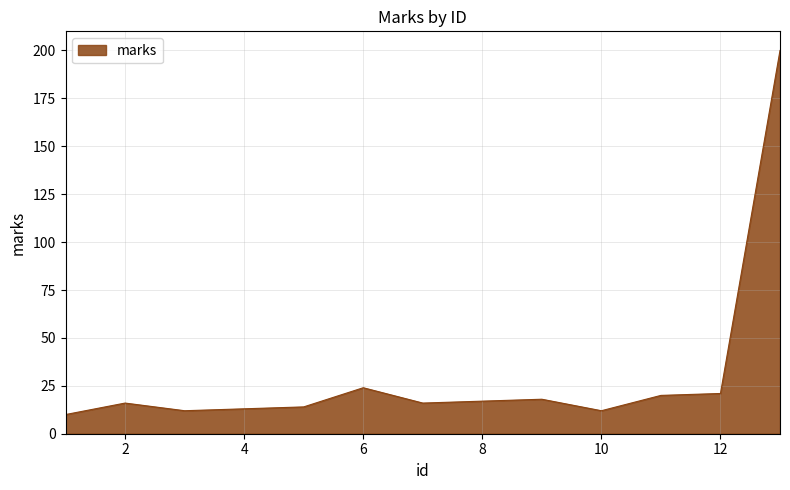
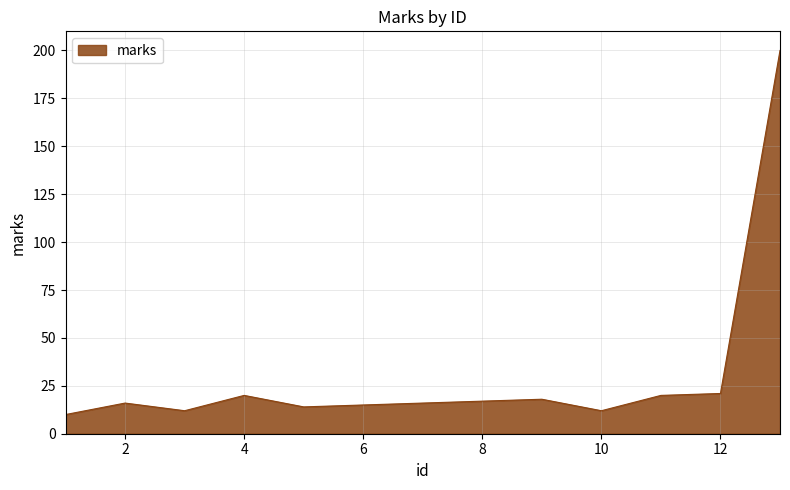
4: 13 -> 20
6: 24 -> 15
